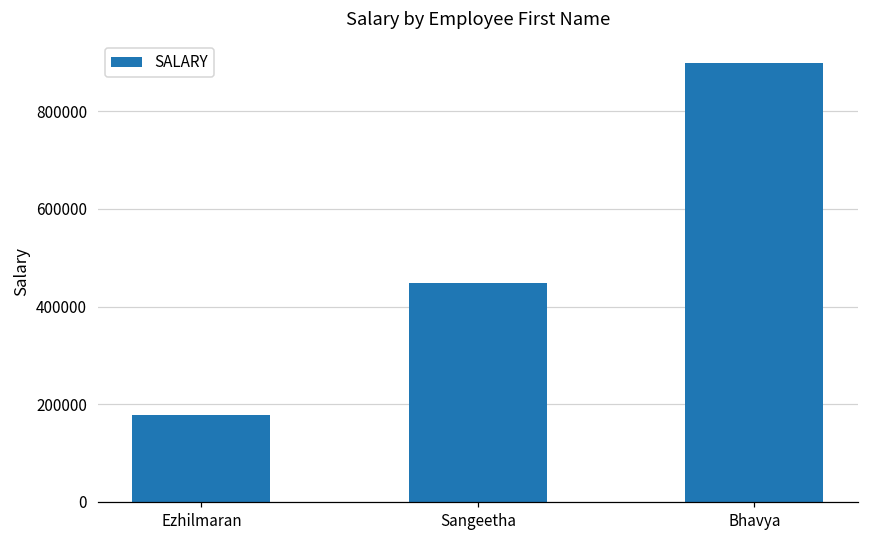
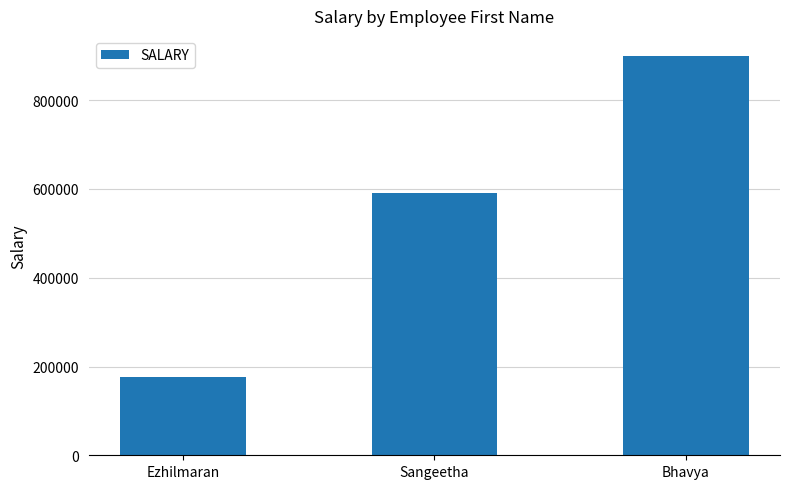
Sangeetha: 450000 -> 590000
